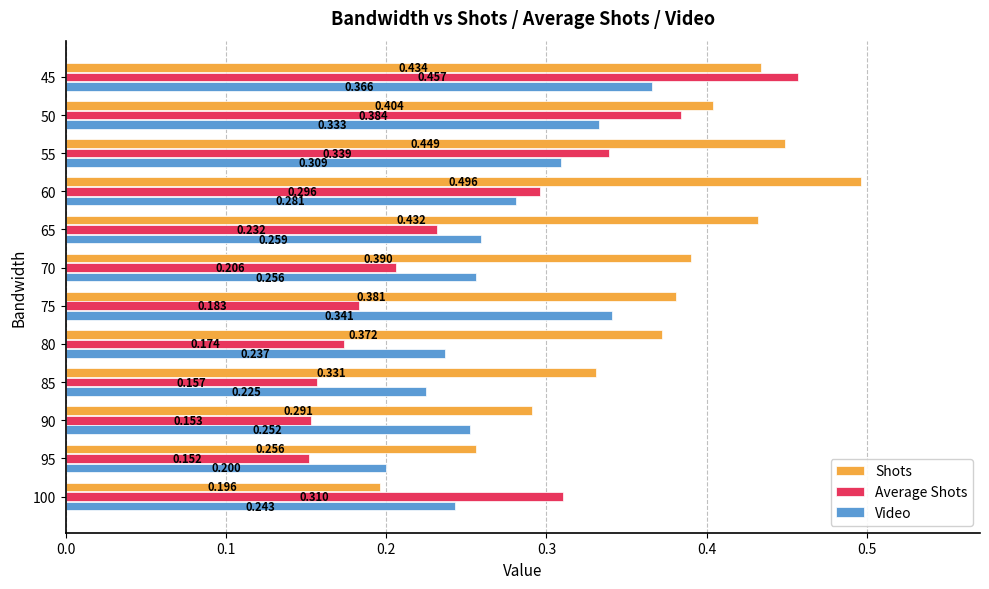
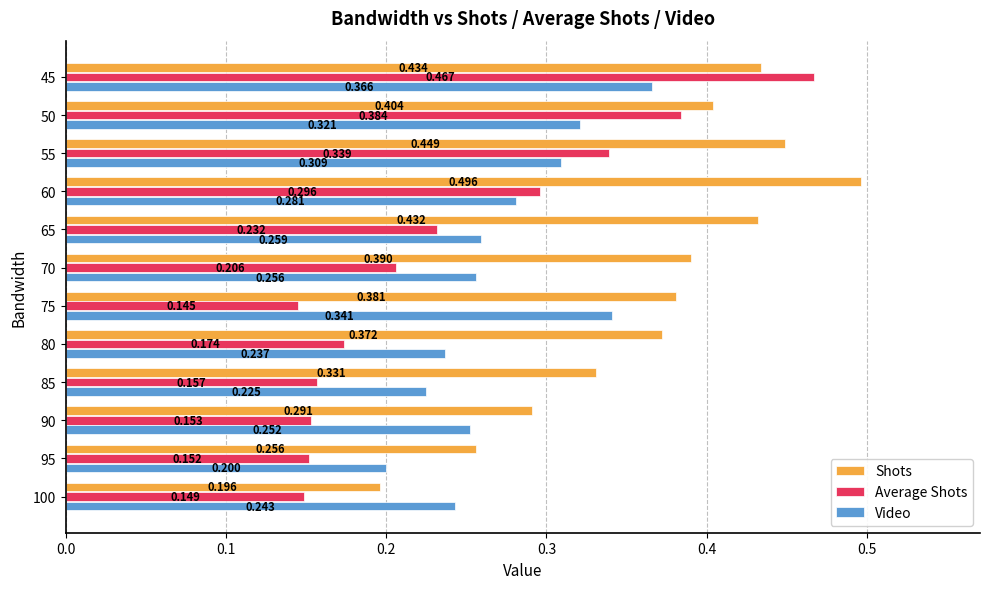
Average Shots, 45: 0.457 -> 0.467
Video, 50: 0.333 -> 0.321
Average Shots, 75: 0.183 -> 0.145
Average Shots, 100: 0.310 -> 0.149
